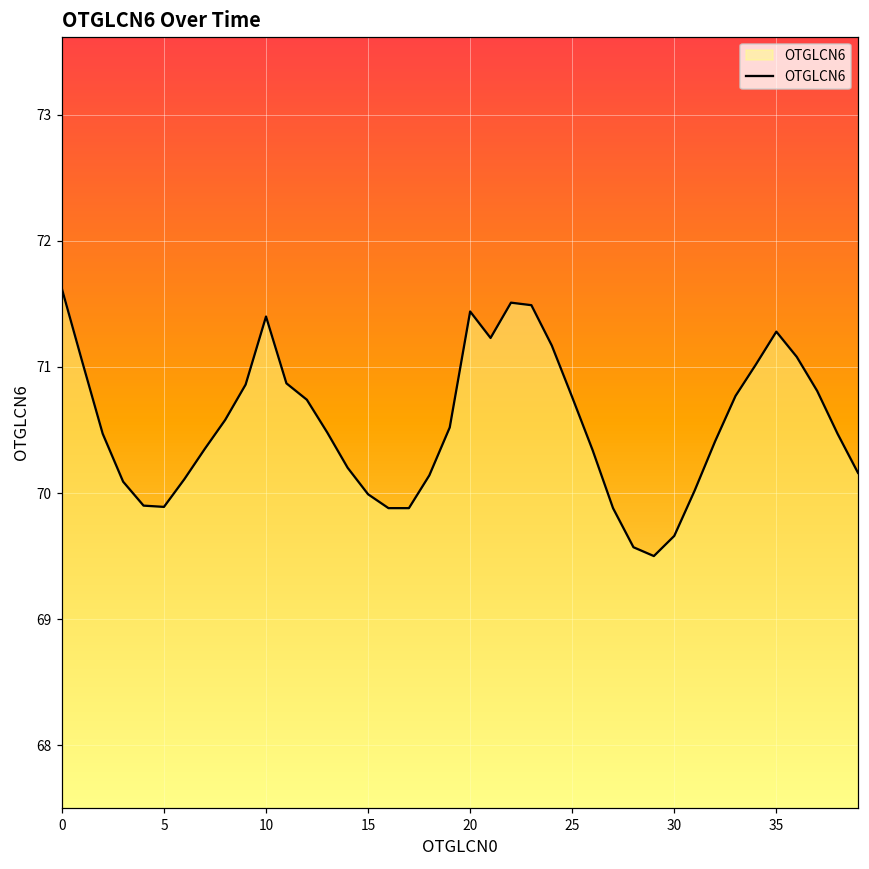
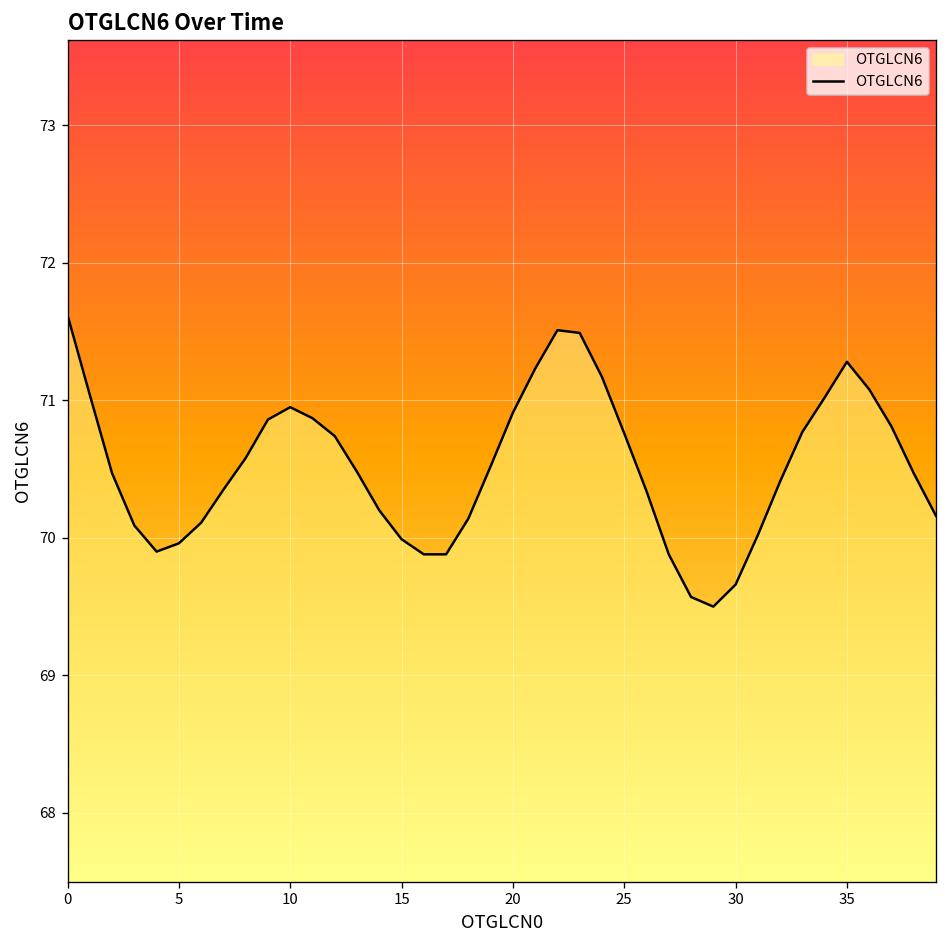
5: 69.89 -> 69.96
10: 71.40 -> 70.95
20: 71.44 -> 70.91
